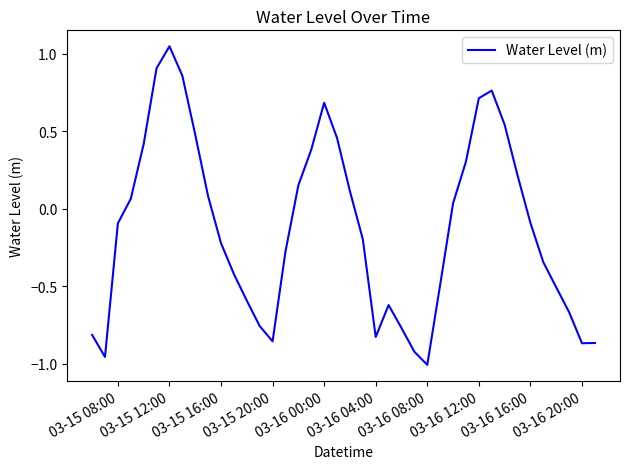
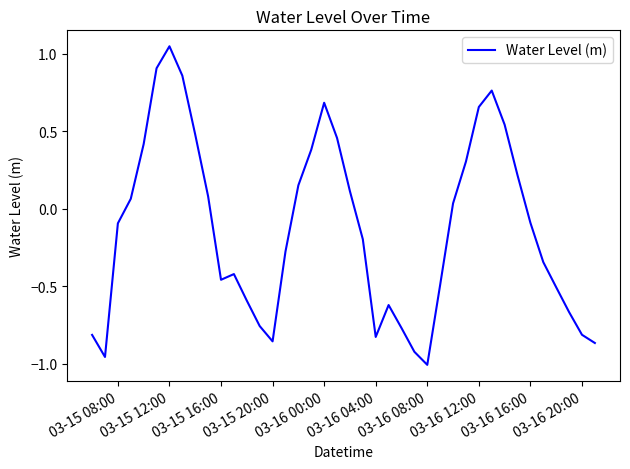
03-15 16:00: -0.22 -> -0.46
03-16 12:00: 0.71 -> 0.66
03-16 20:00: -0.87 -> -0.81
